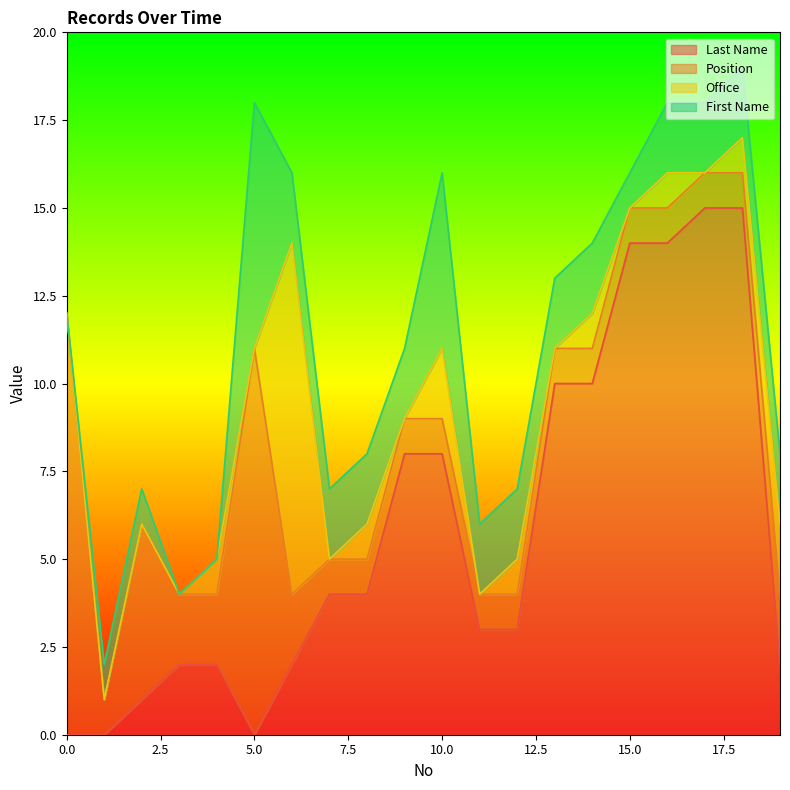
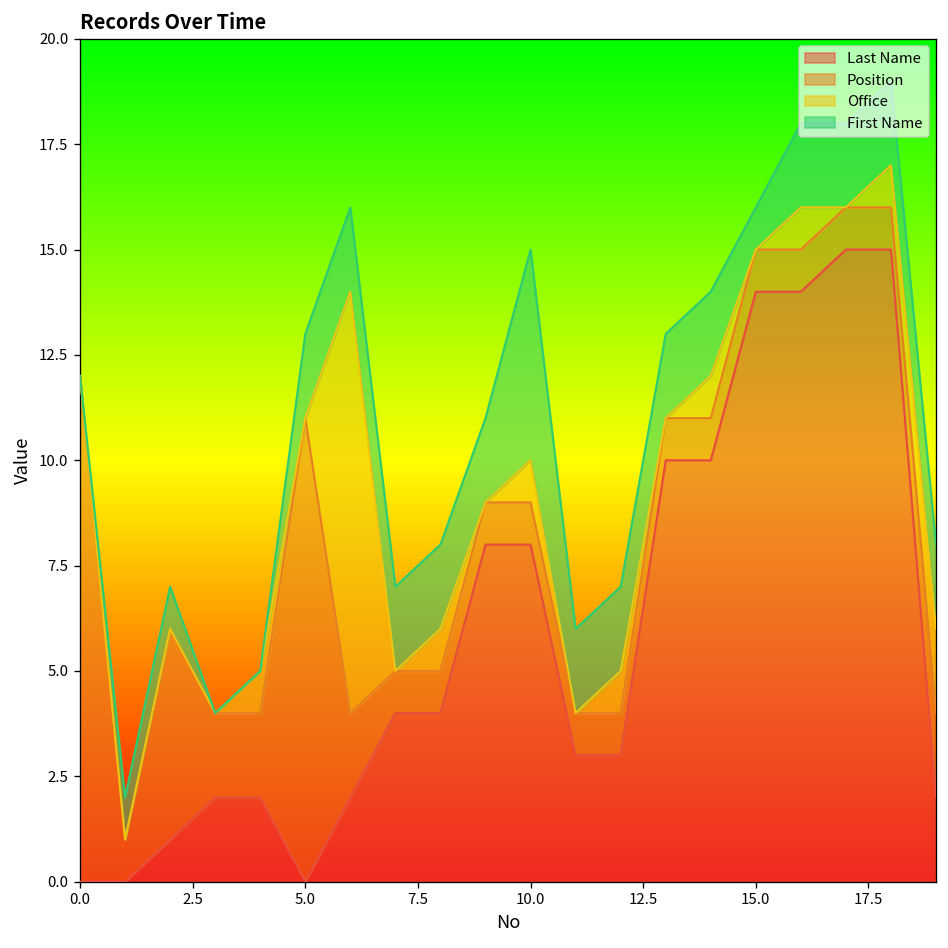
First Name, 5.0: 7 -> 2
Office, 10.0: 2 -> 1
